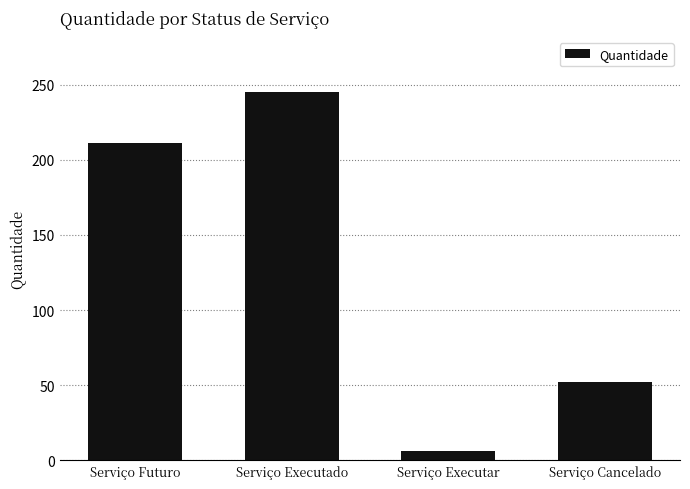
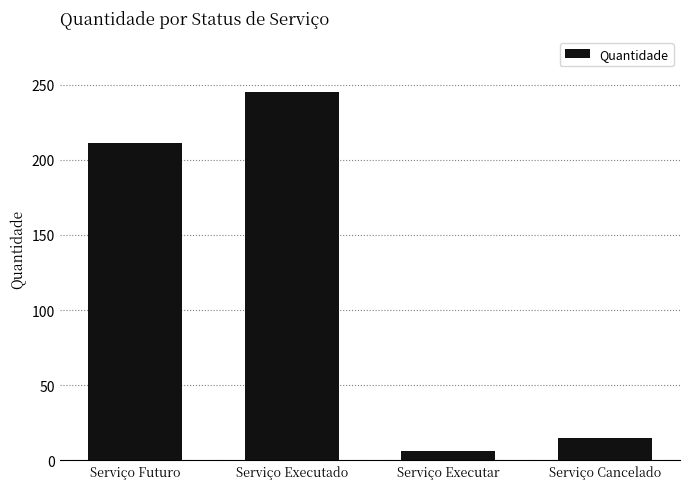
Serviço Cancelado: 52 -> 15
